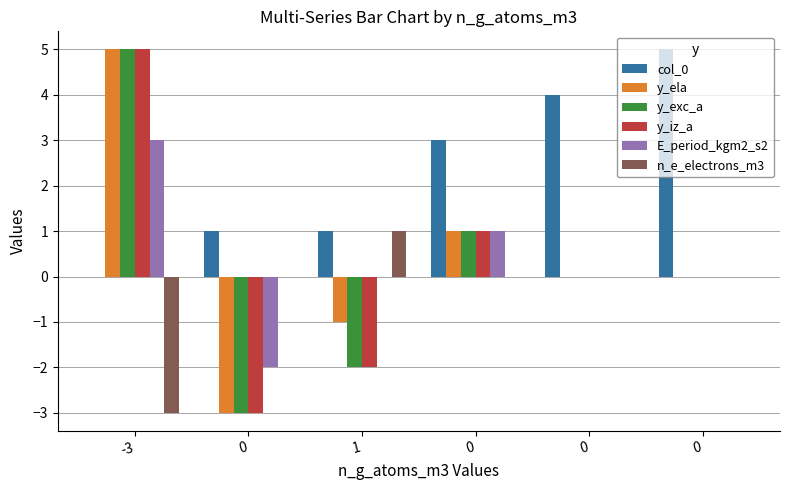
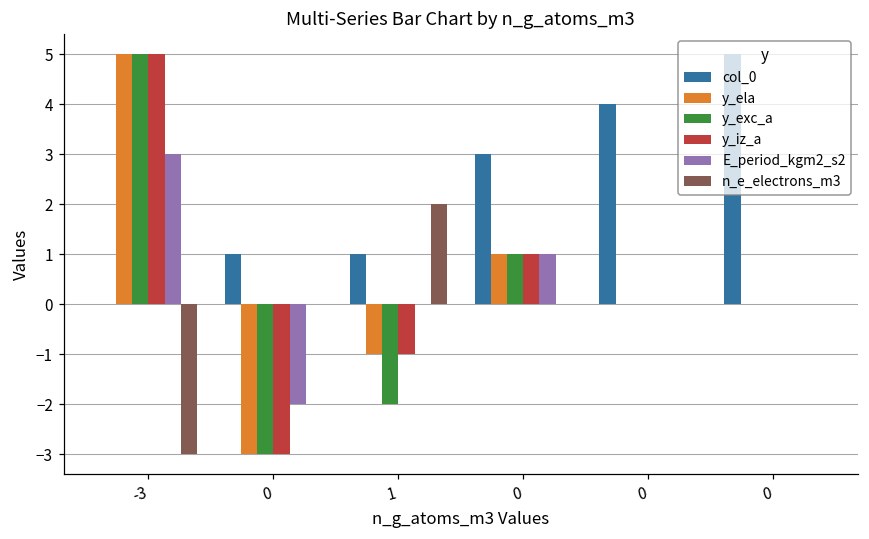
y_iz_a, 1: -2 -> -1
n_e_electrons_m3, 1: 1 -> 2
